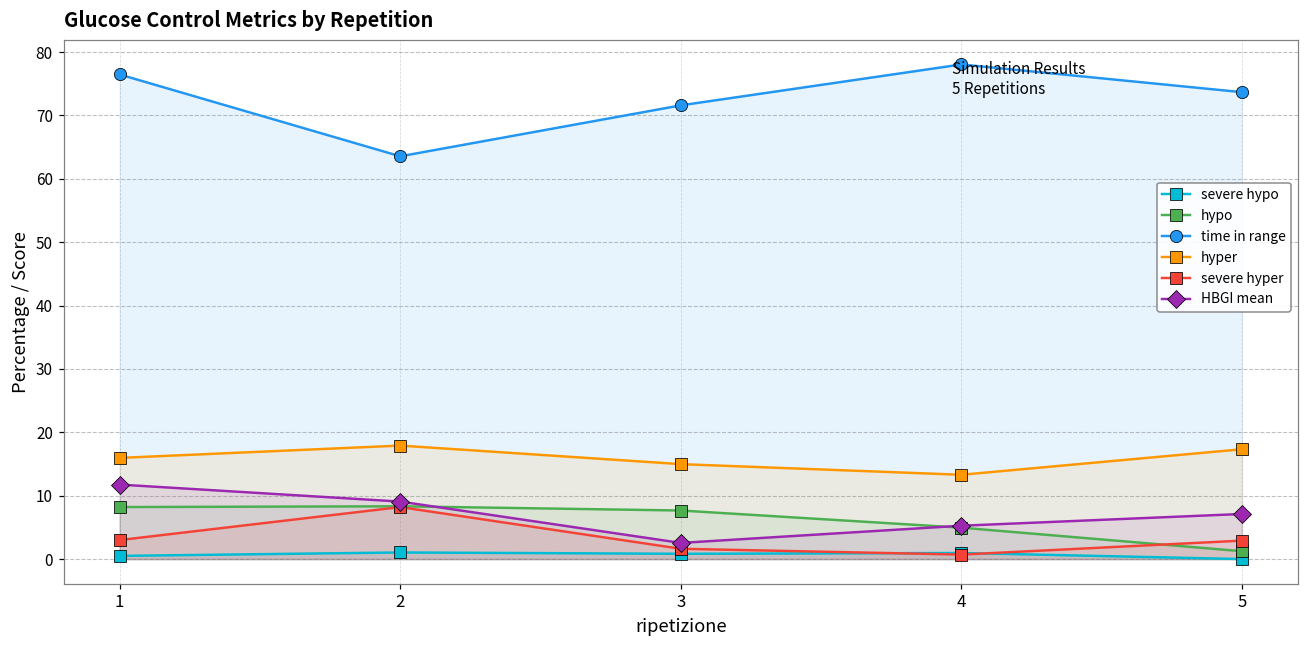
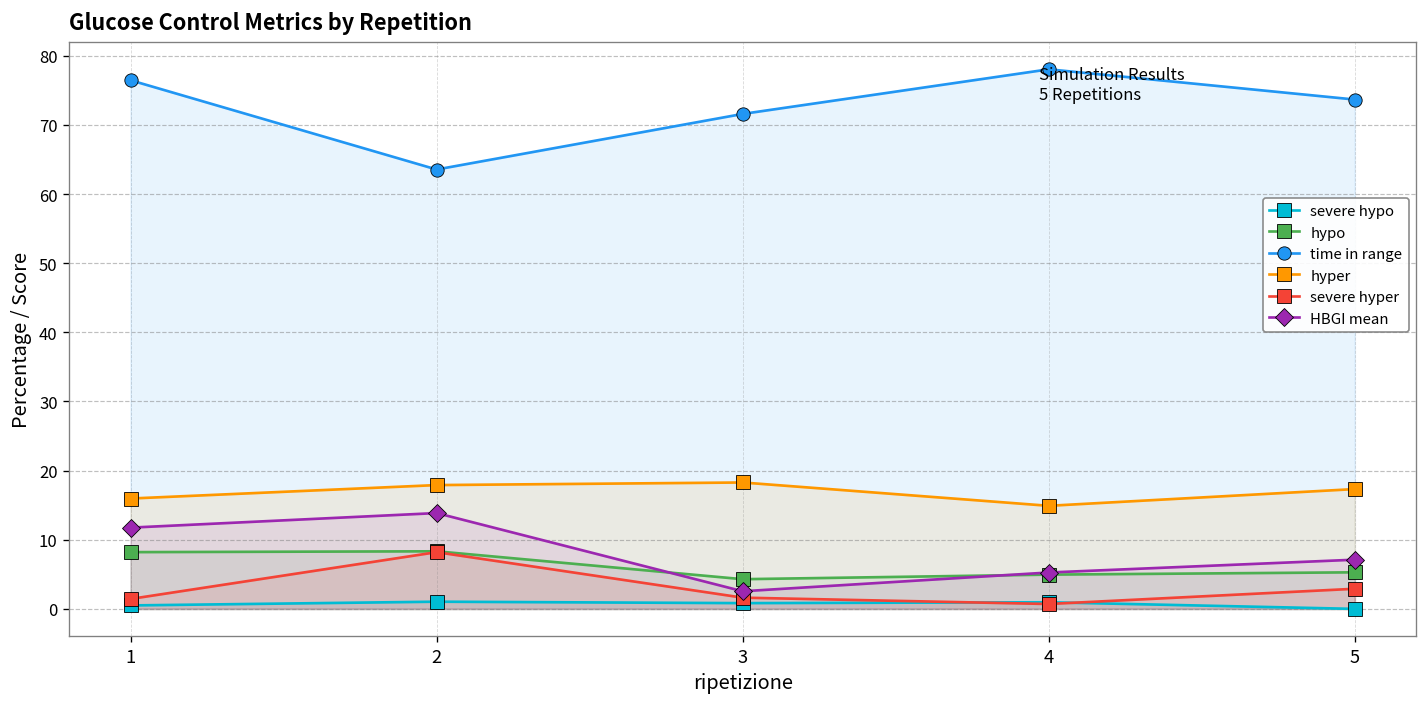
severe hyper, 1: 3 -> 1
HBGI mean, 2: 9 -> 14
hypo, 3: 8 -> 4
hyper, 3: 15 -> 18
hyper, 4: 13 -> 15
hypo, 5: 1 -> 5
